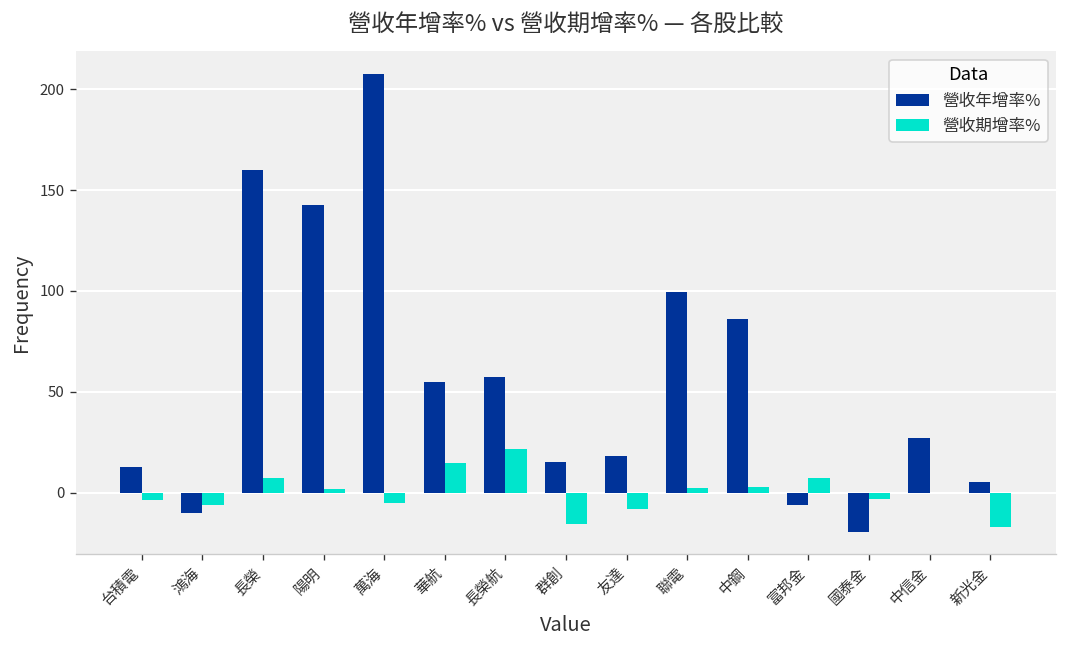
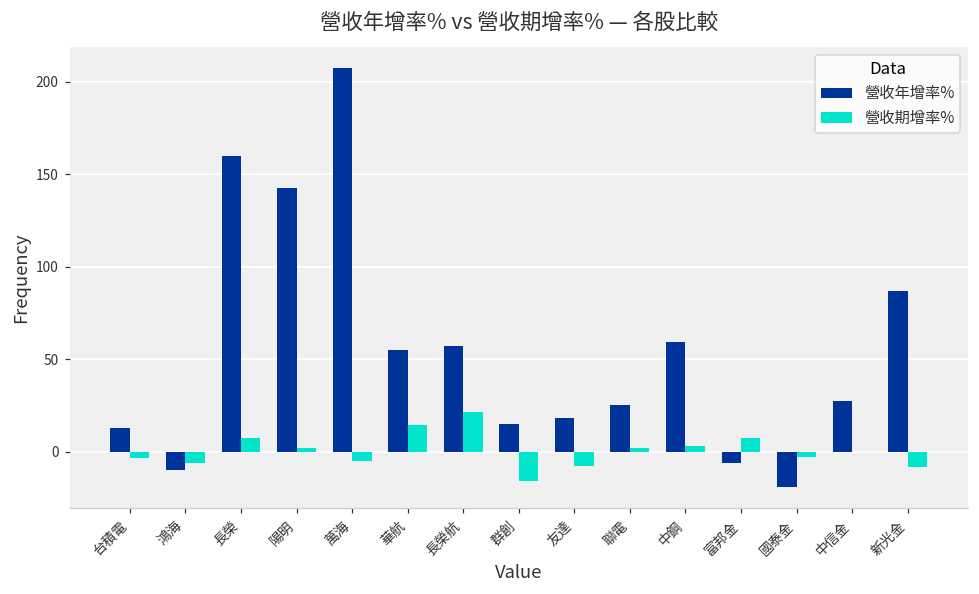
營收年增率%, 聯電: 100 -> 25
營收年增率%, 中鋼: 86 -> 59
營收年增率%, 新光金: 5 -> 87
營收期增率%, 新光金: -17 -> -8
